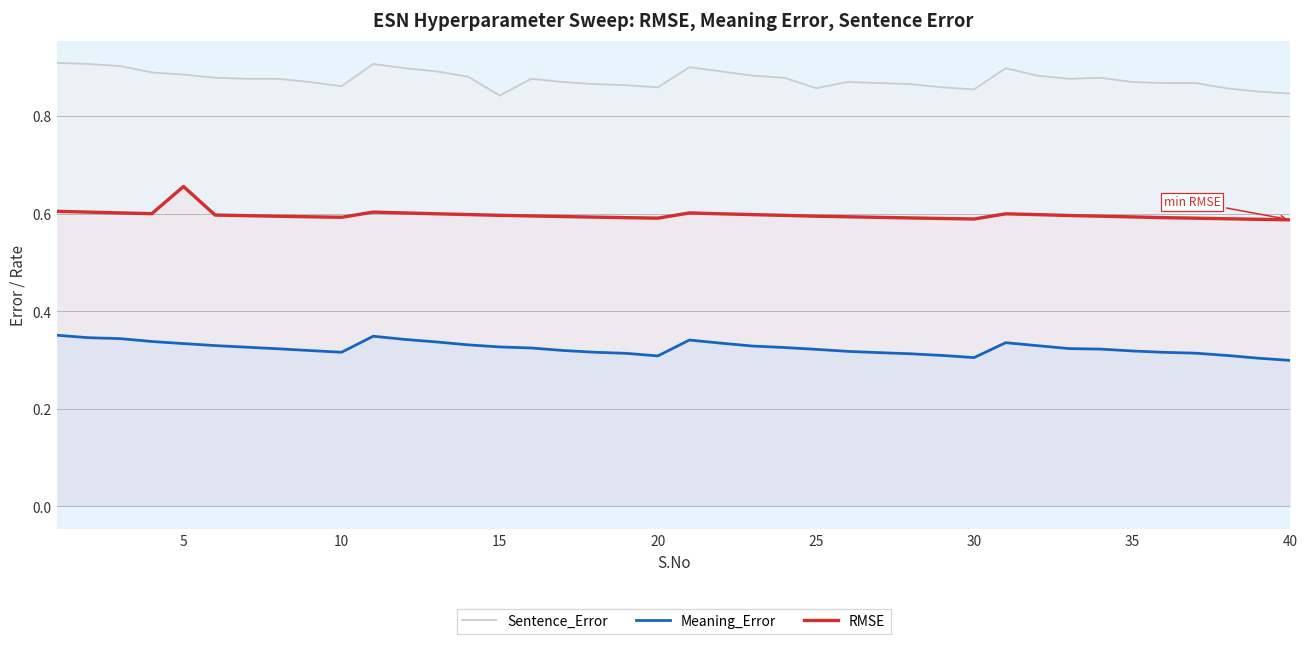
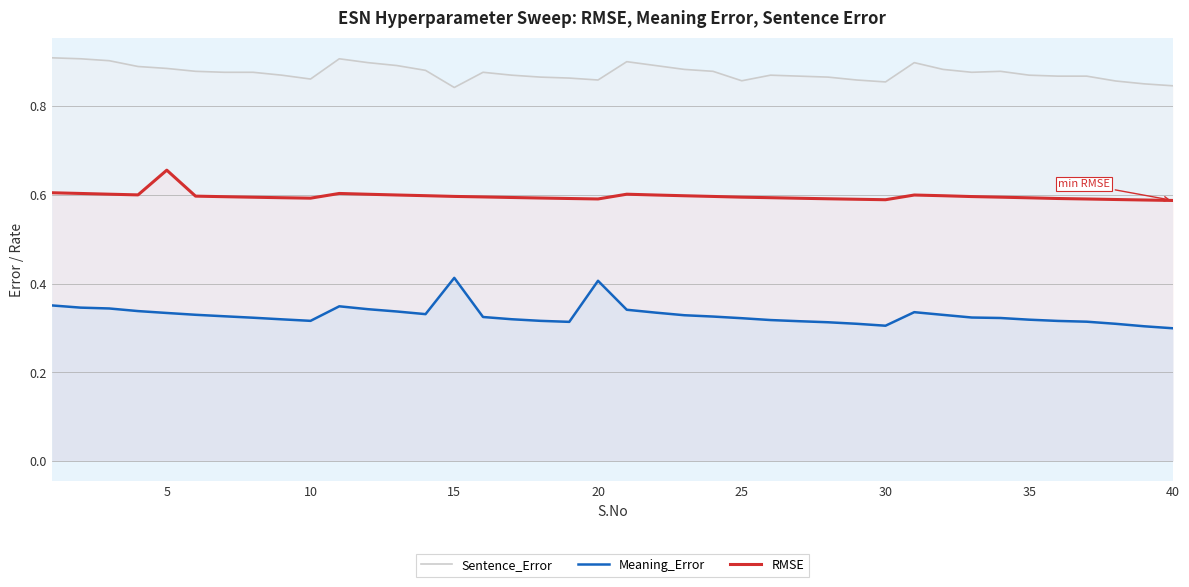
Meaning_Error, 15: 0.33 -> 0.41
Meaning_Error, 20: 0.31 -> 0.41
